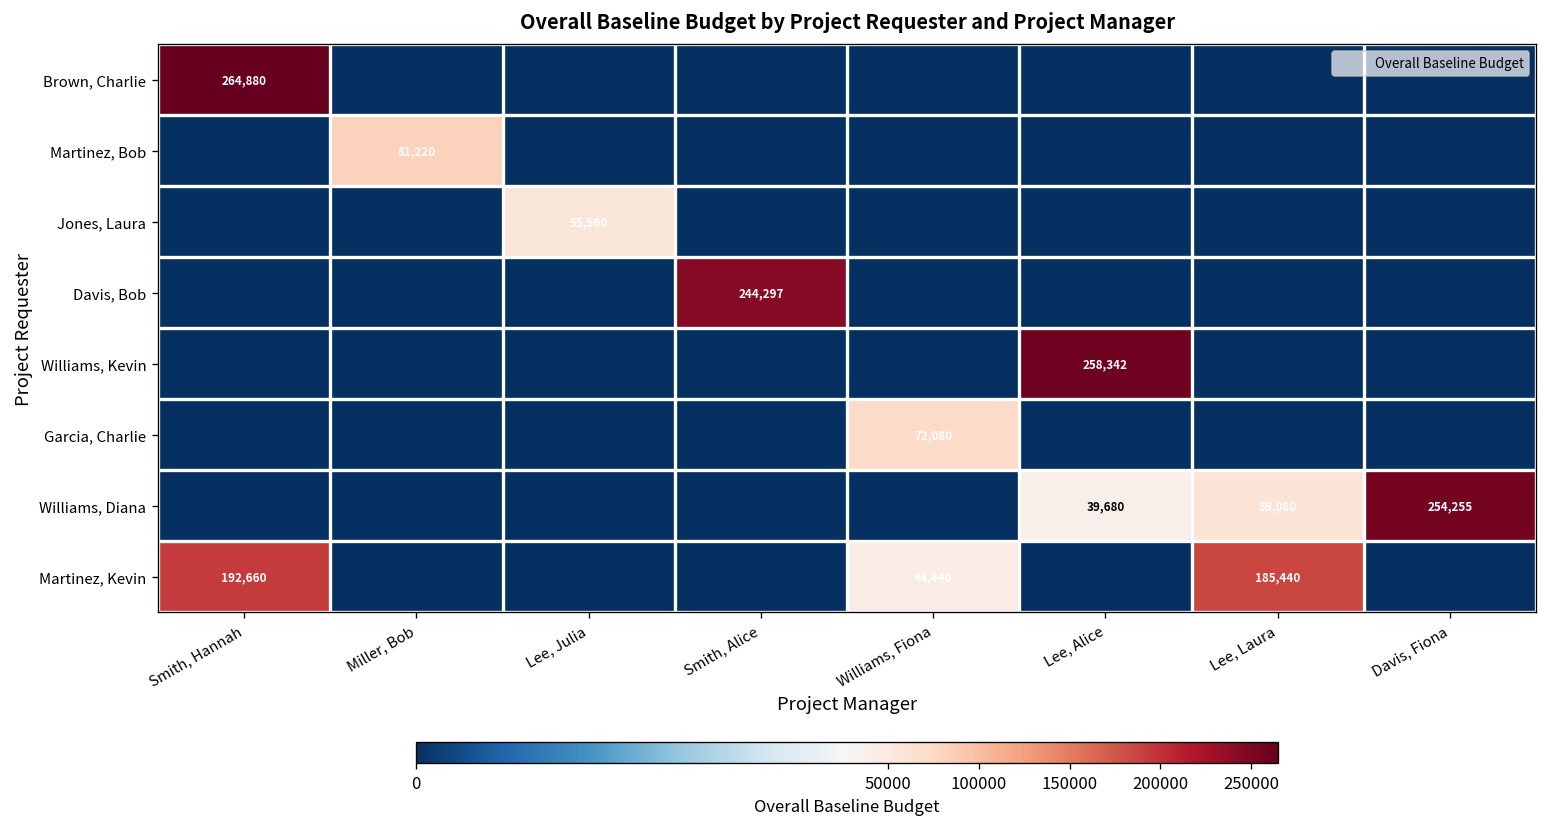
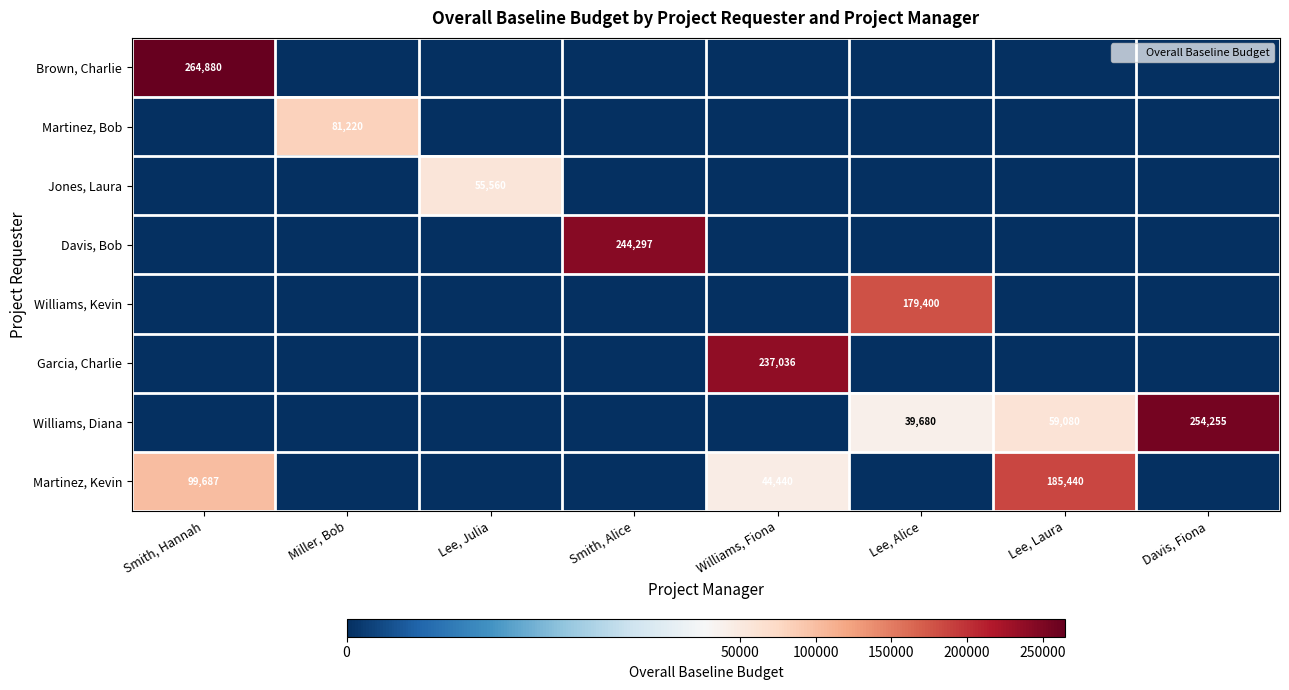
Williams, Kevin, Lee, Alice: 258,342 -> 179,400
Garcia, Charlie, Williams, Fiona: 72,080 -> 237,036
Martinez, Kevin, Smith, Hannah: 192,660 -> 99,687
